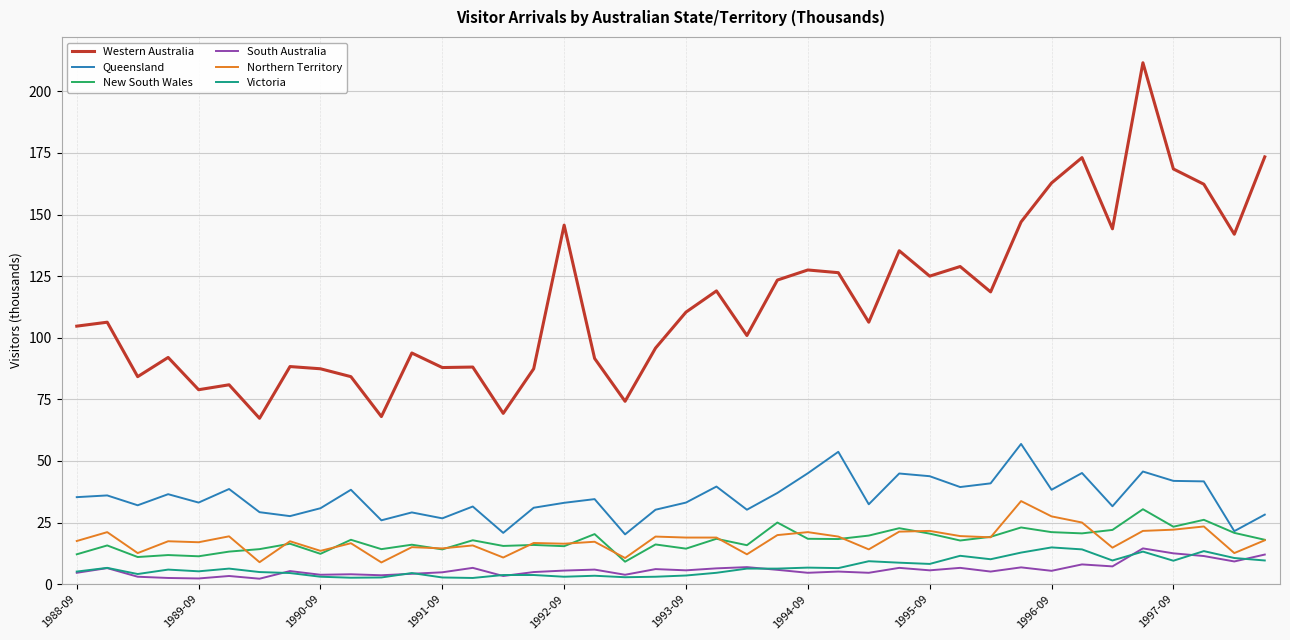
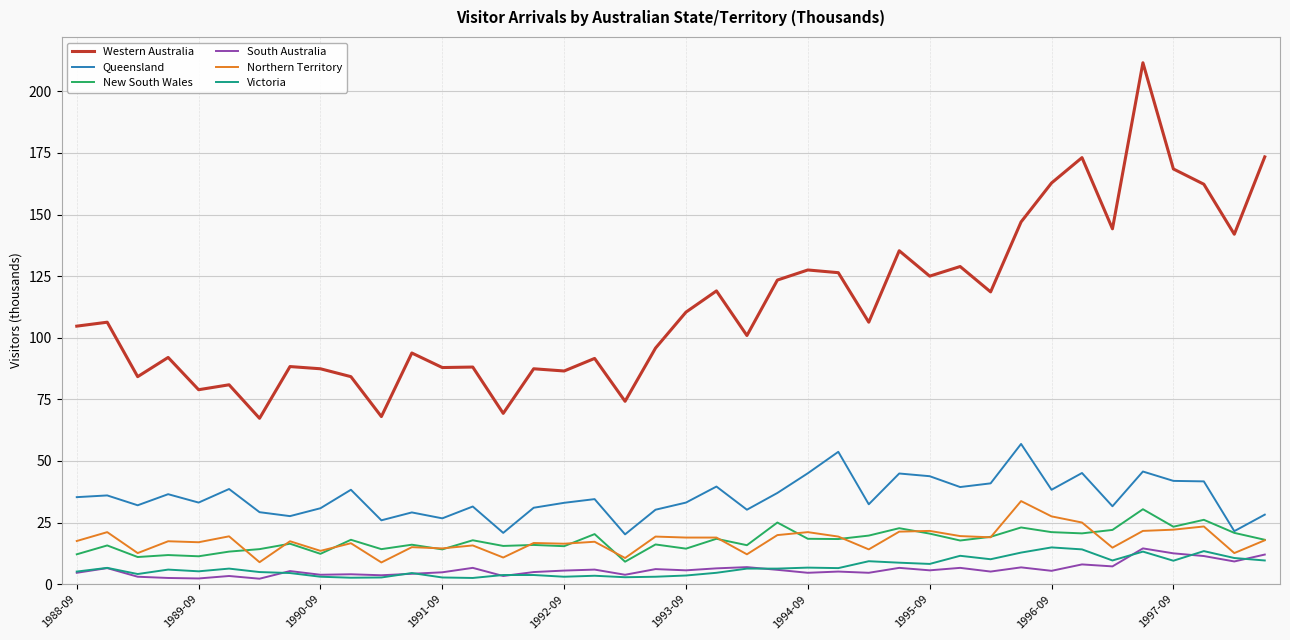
Western Australia, 1992-09: 146 -> 87
